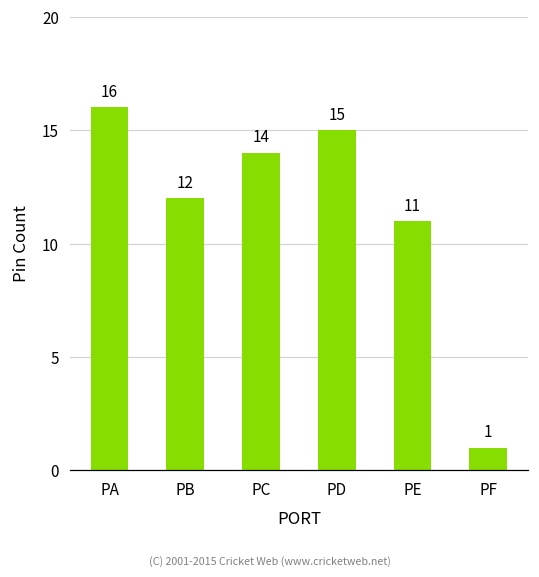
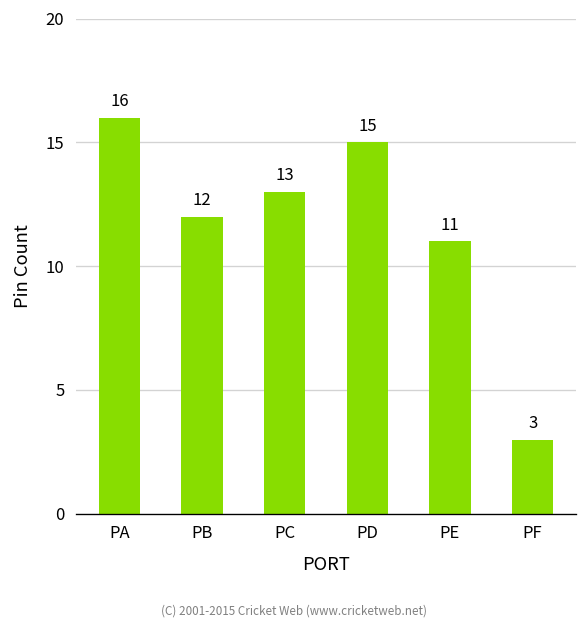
PC: 14 -> 13
PF: 1 -> 3
